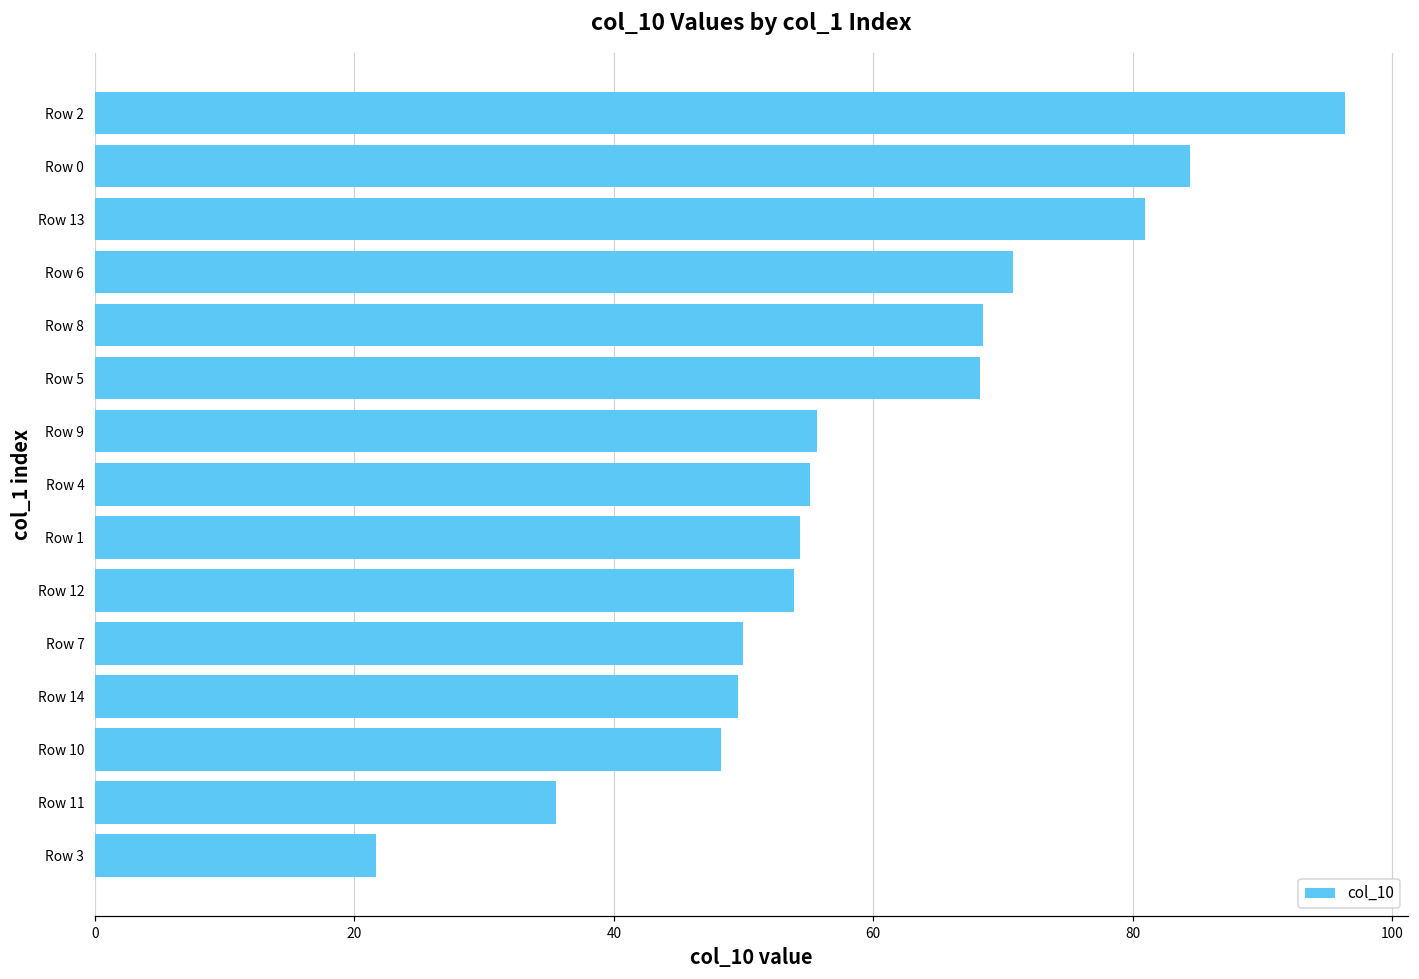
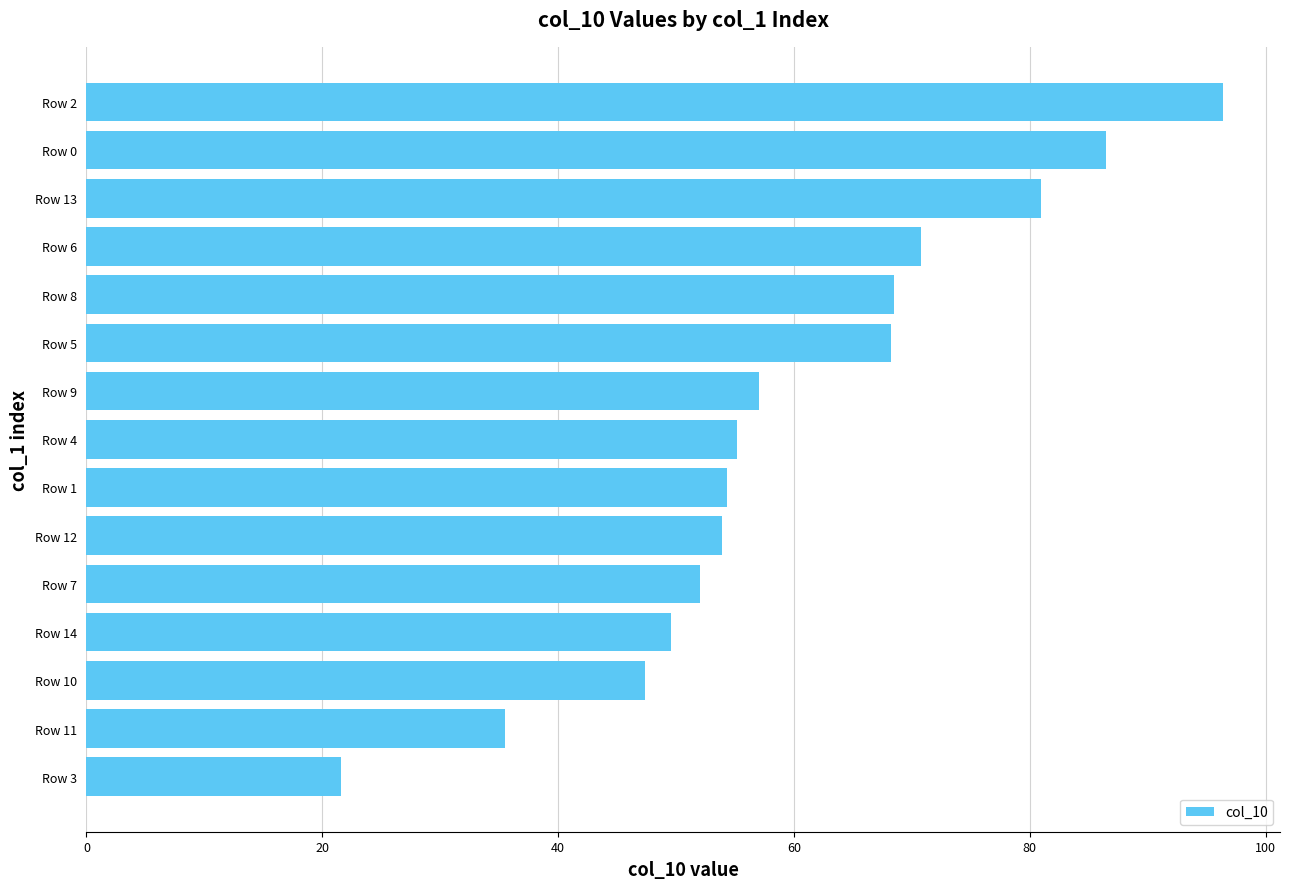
Row 0: 84.4 -> 86.5
Row 9: 55.6 -> 57.1
Row 7: 50.0 -> 52.0
Row 10: 48.2 -> 47.4
